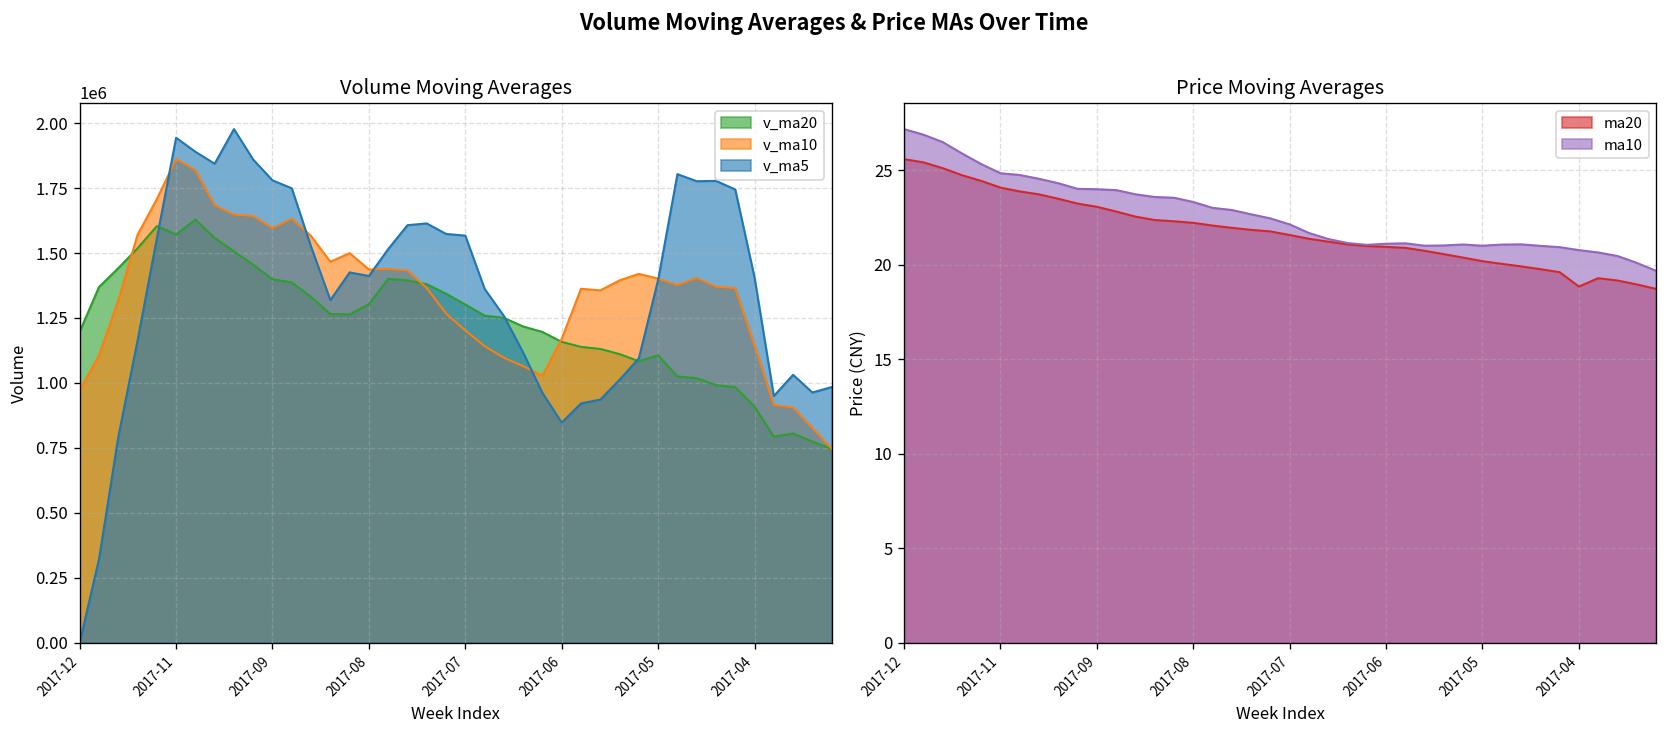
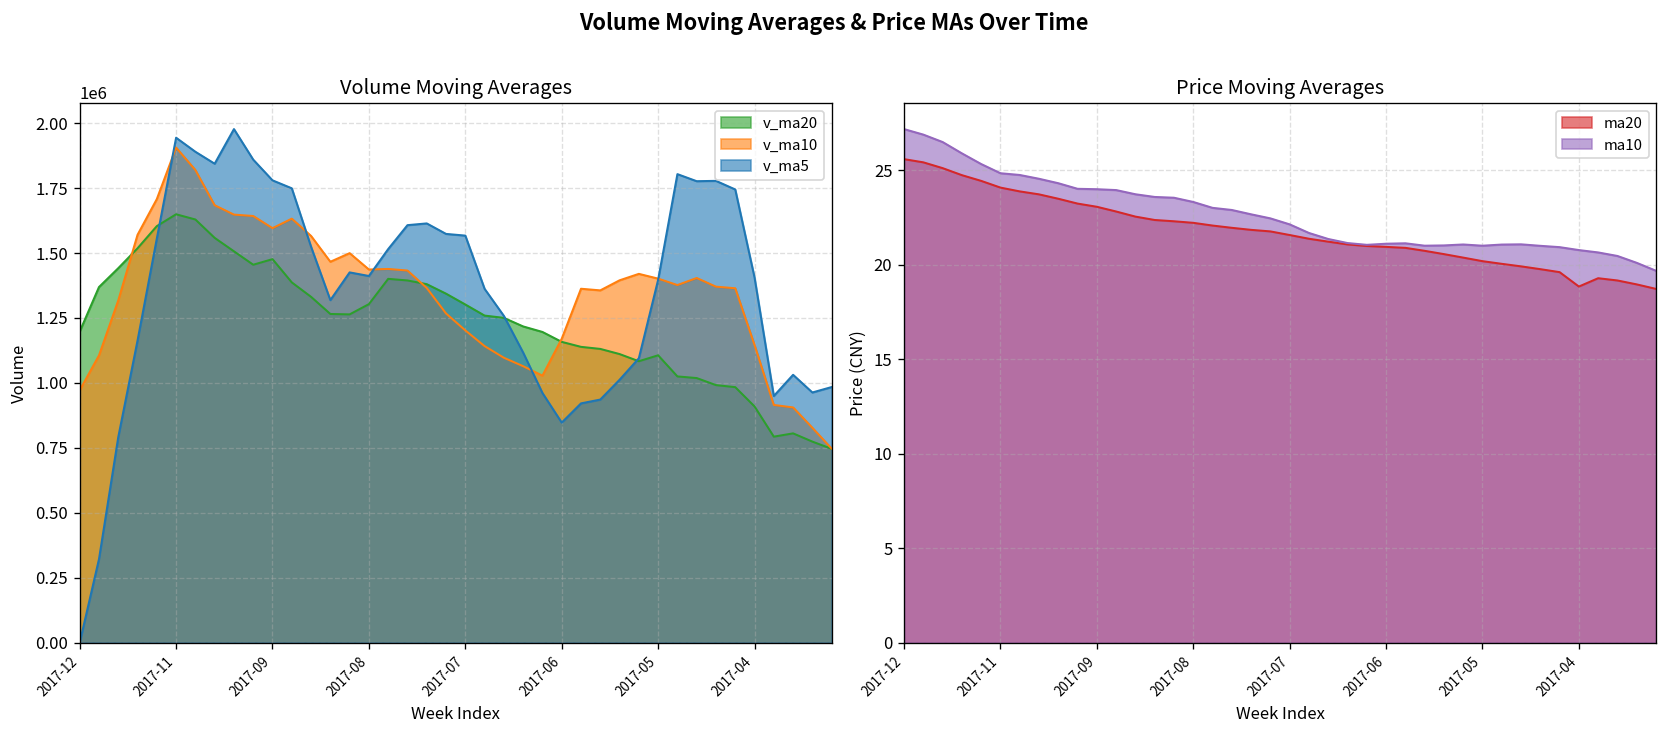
Volume Moving Averages, v_ma20, 2017-11: 1570000 -> 1650000
Volume Moving Averages, v_ma10, 2017-11: 1860000 -> 1900000
Volume Moving Averages, v_ma20, 2017-09: 1400000 -> 1480000
